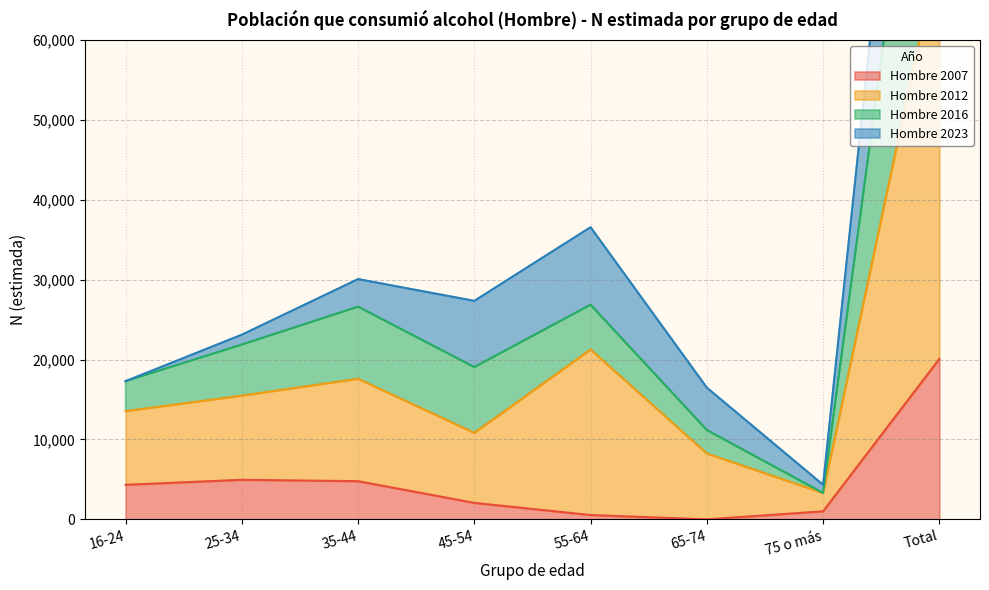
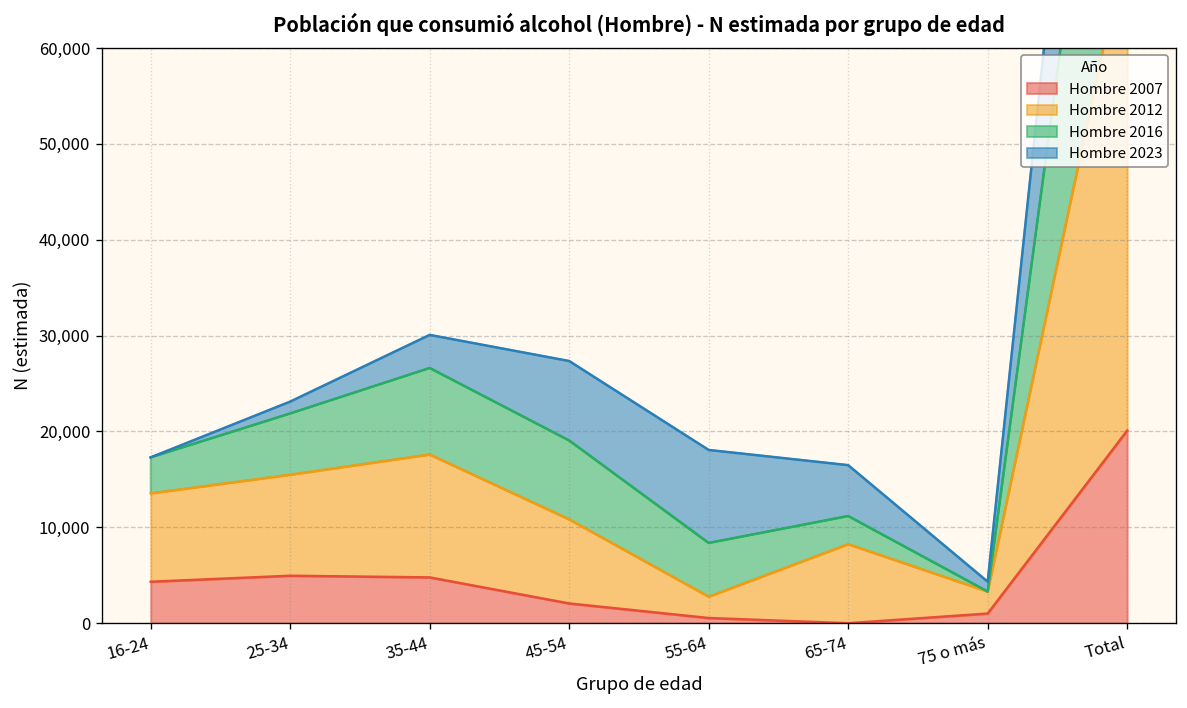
Hombre 2012, 55-64: 21,000 -> 2,000
